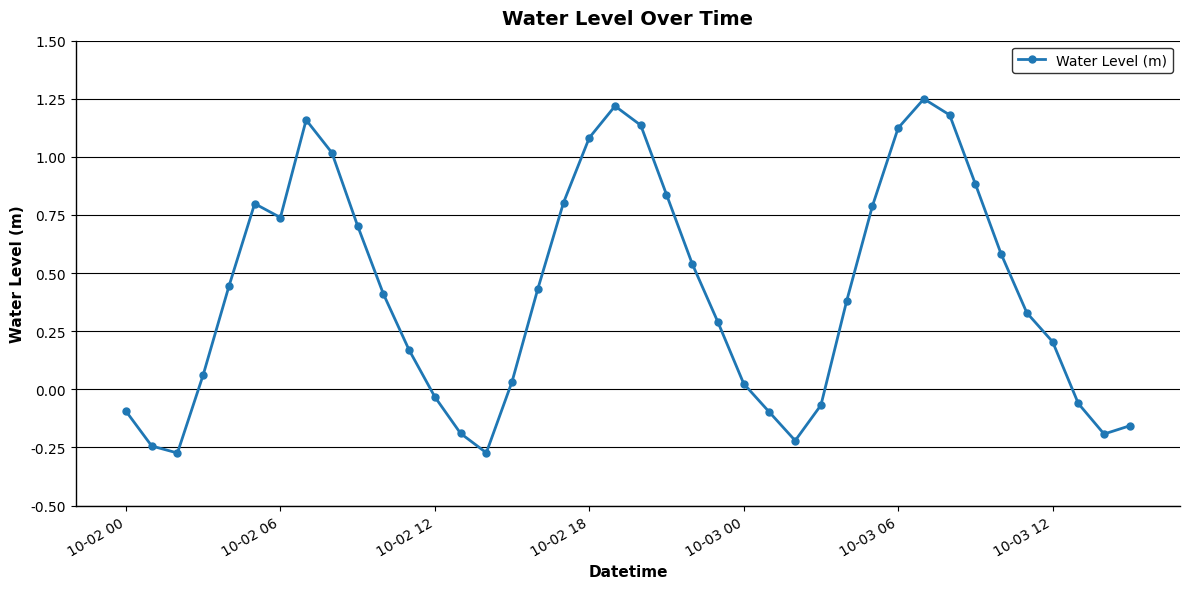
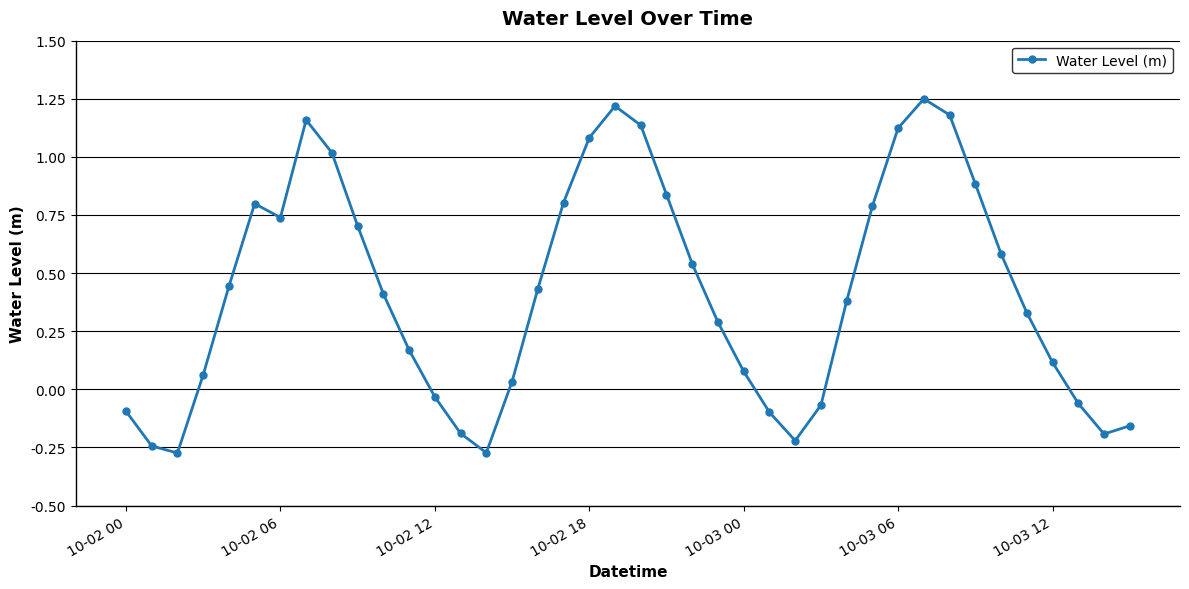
10-03 00: 0.02 -> 0.08
10-03 12: 0.20 -> 0.12
